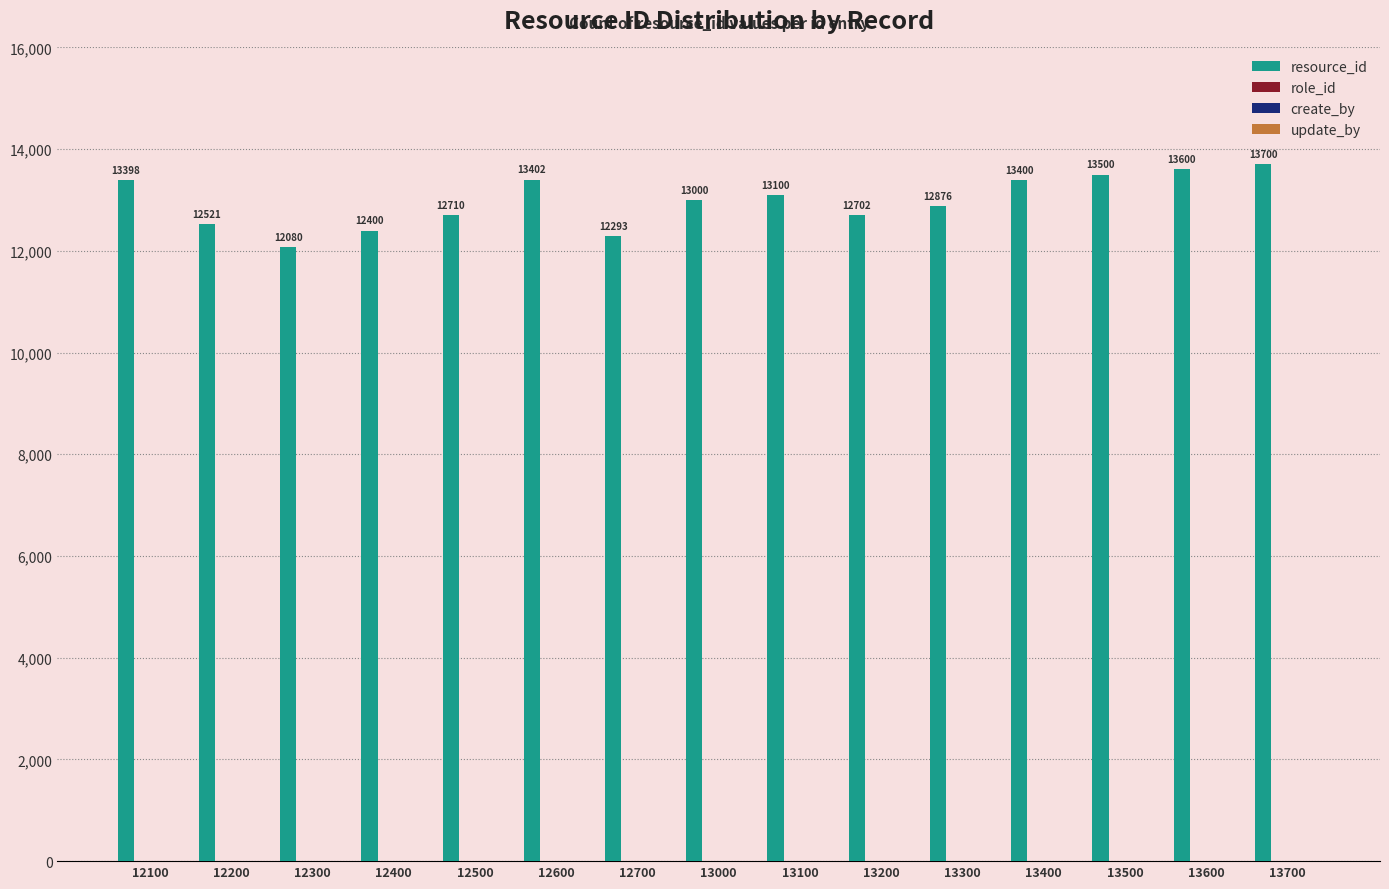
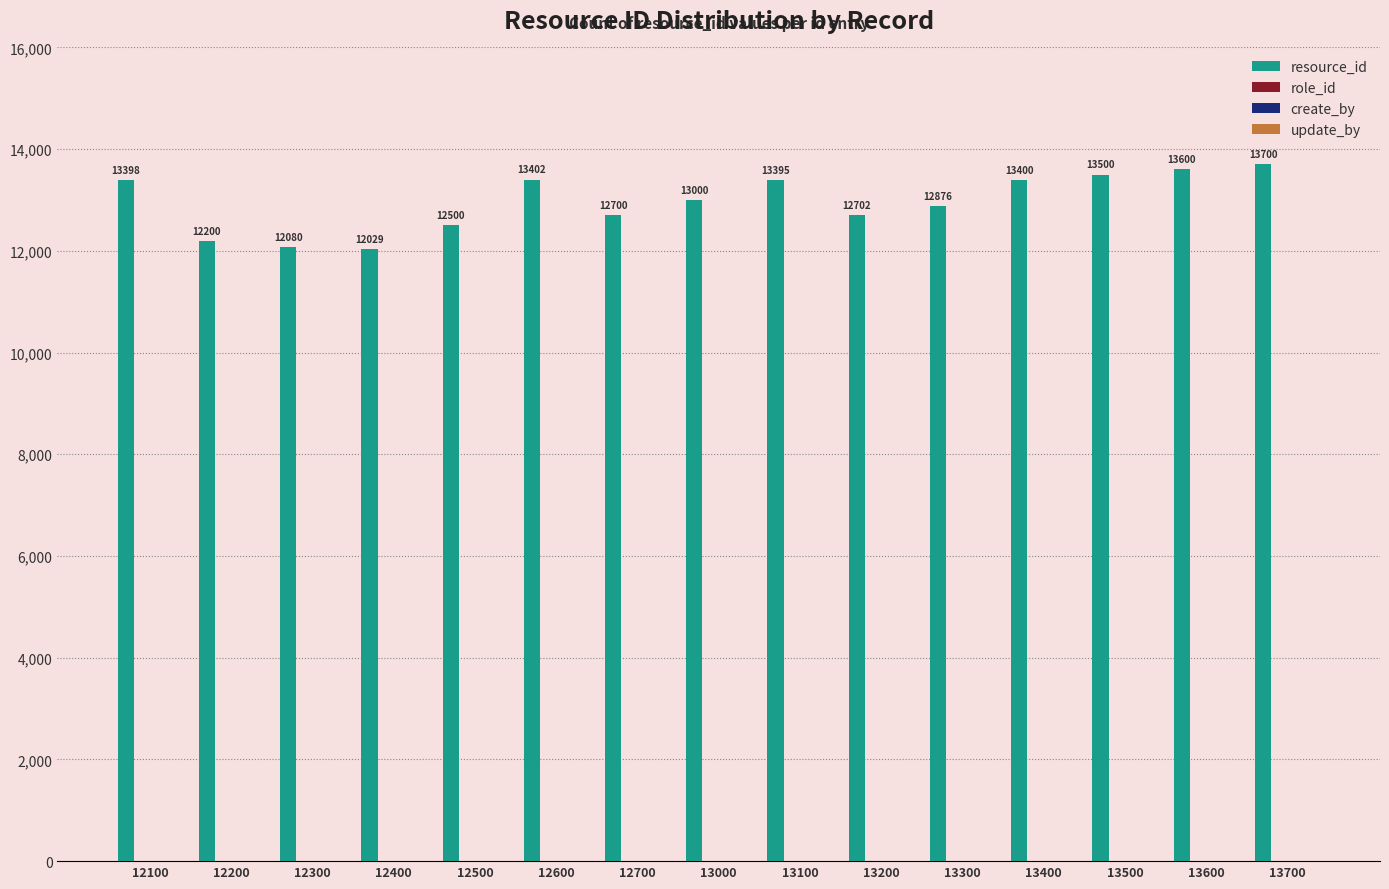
resource_id, 12200: 12521 -> 12200
resource_id, 12400: 12400 -> 12029
resource_id, 12500: 12710 -> 12500
resource_id, 12700: 12293 -> 12700
resource_id, 13100: 13100 -> 13395
